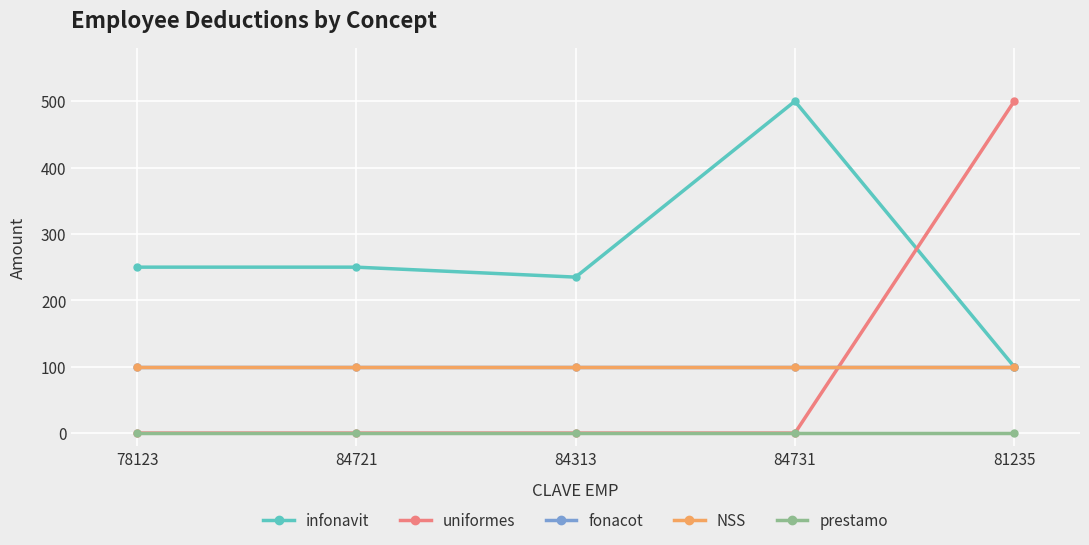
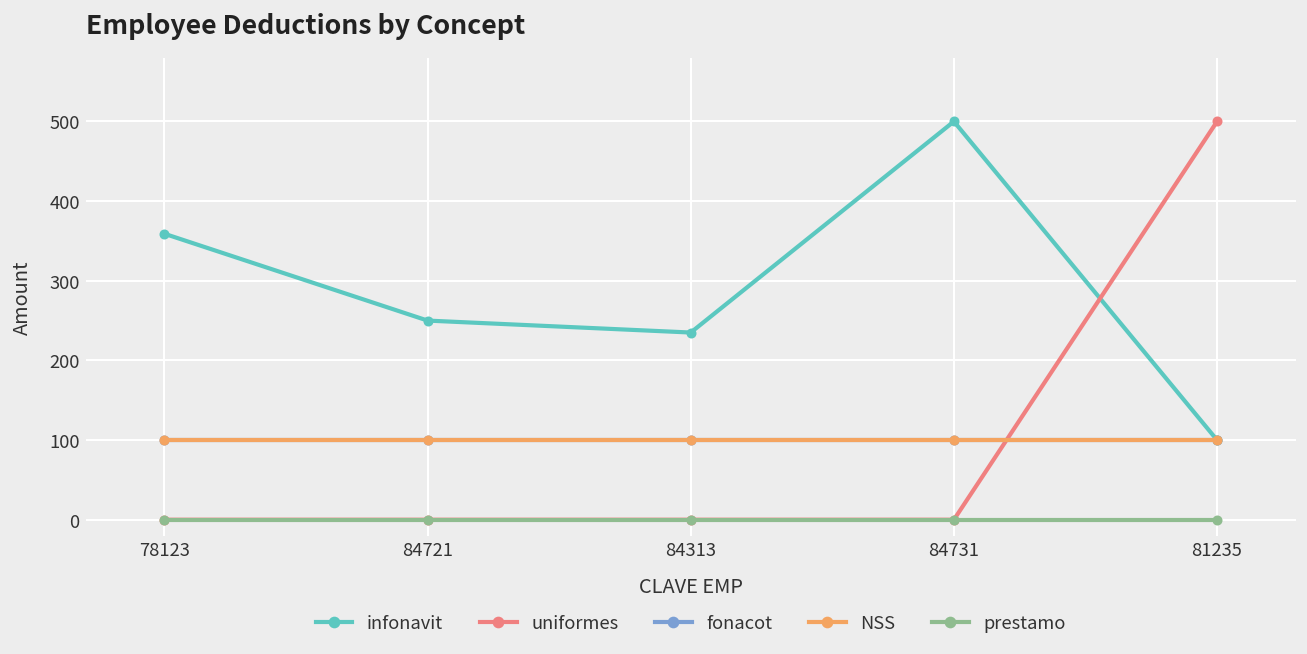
infonavit, 78123: 250 -> 360
